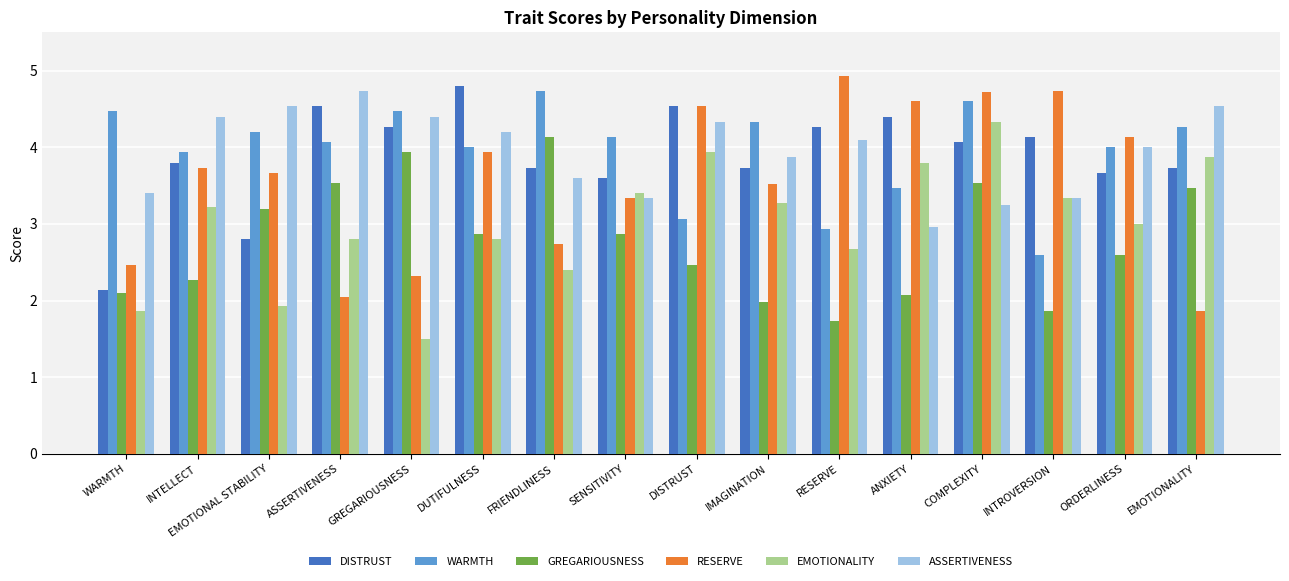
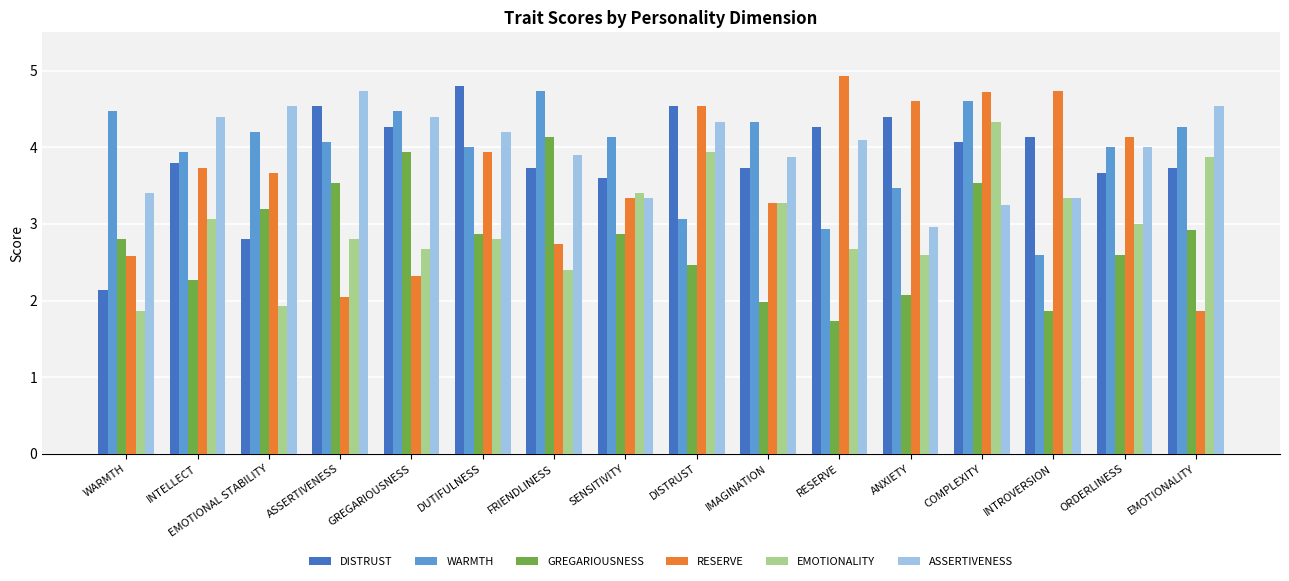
GREGARIOUSNESS, WARMTH: 2.1 -> 2.8
RESERVE, WARMTH: 2.5 -> 2.6
EMOTIONALITY, INTELLECT: 3.2 -> 3.1
EMOTIONALITY, GREGARIOUSNESS: 1.5 -> 2.7
ASSERTIVENESS, FRIENDLINESS: 3.6 -> 3.9
RESERVE, IMAGINATION: 3.5 -> 3.3
EMOTIONALITY, ANXIETY: 3.8 -> 2.6
GREGARIOUSNESS, EMOTIONALITY: 3.5 -> 2.9
